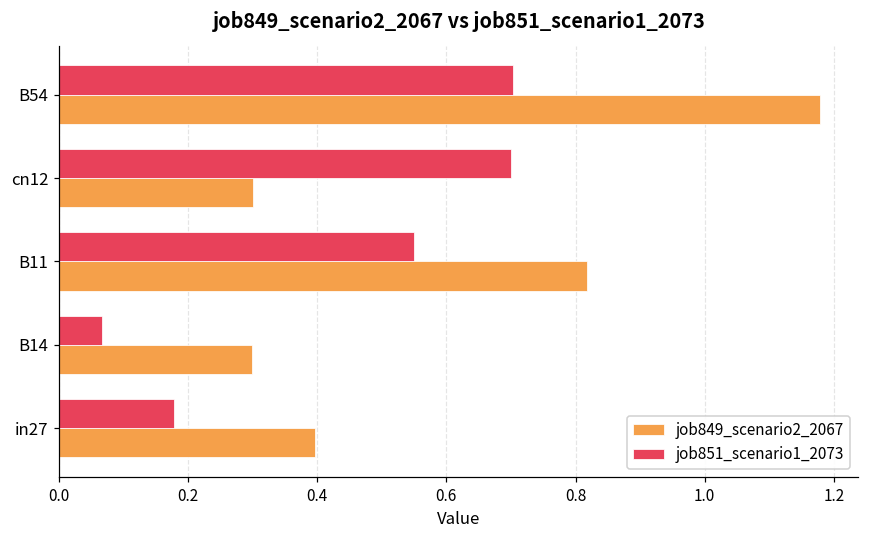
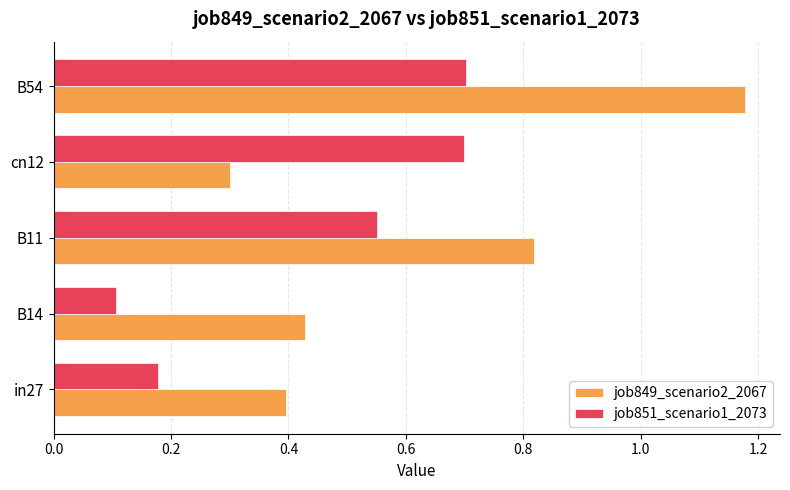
job851_scenario1_2073, B14: 0.07 -> 0.11
job849_scenario2_2067, B14: 0.30 -> 0.43
